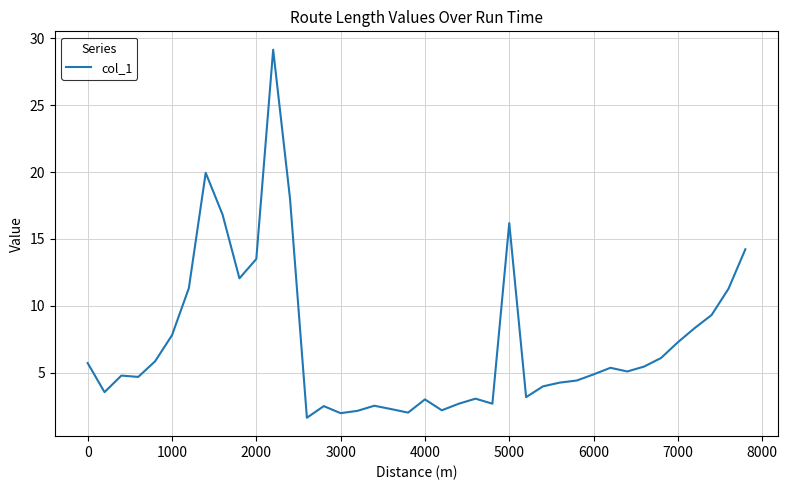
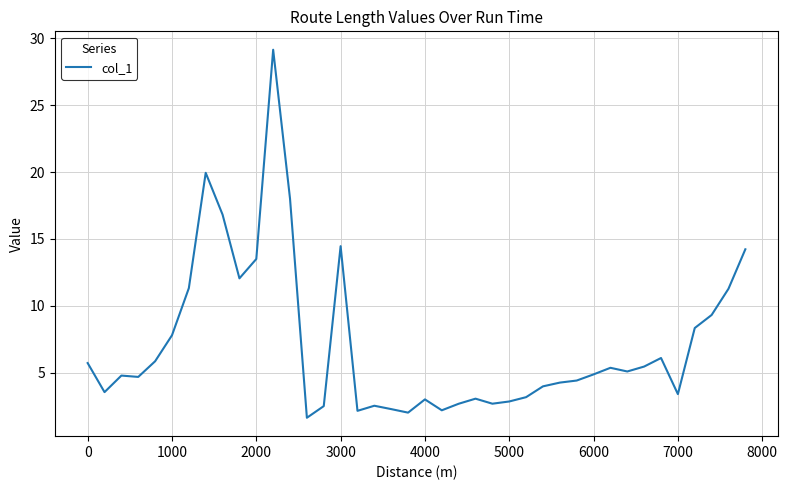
3000: 2.0 -> 14.5
5000: 16.2 -> 2.9
7000: 7.3 -> 3.4
